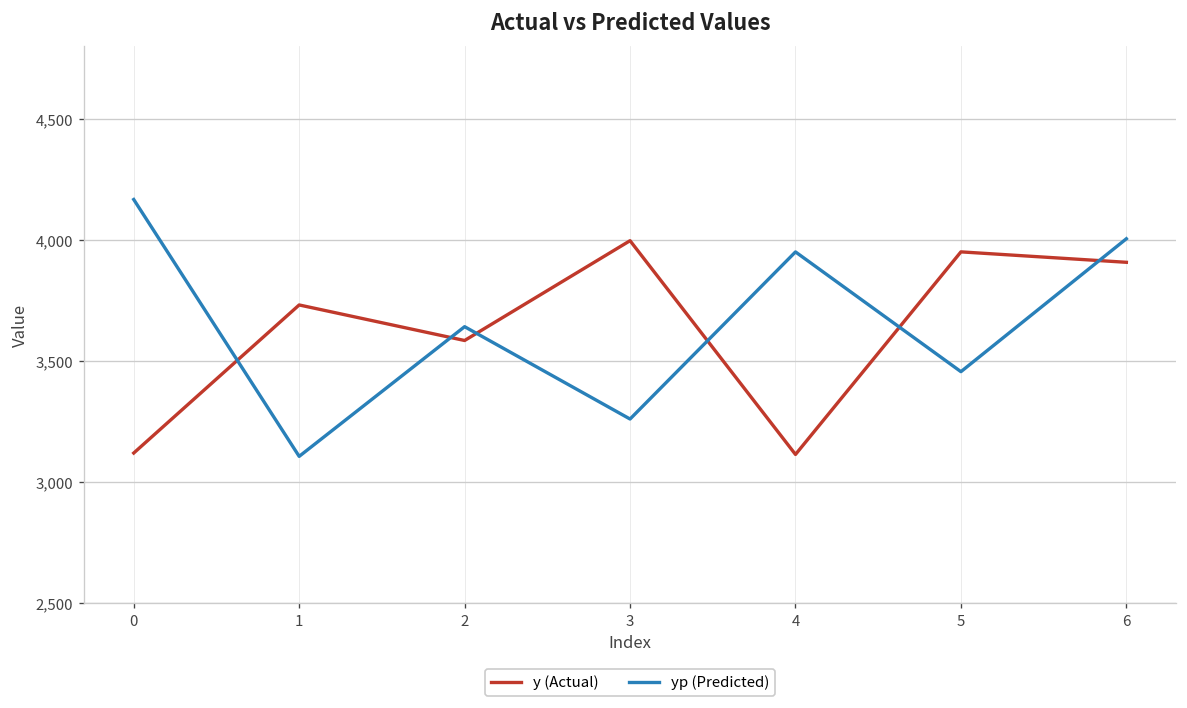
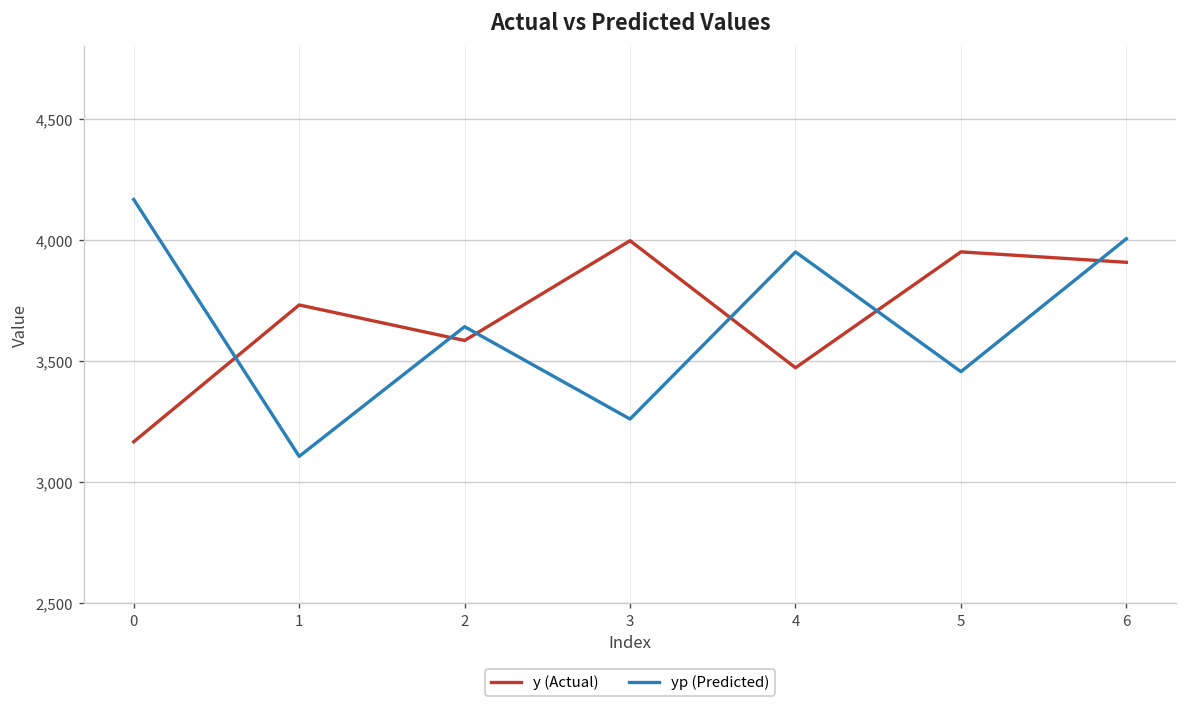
y (Actual), 0: 3,120 -> 3,170
y (Actual), 4: 3,110 -> 3,470
